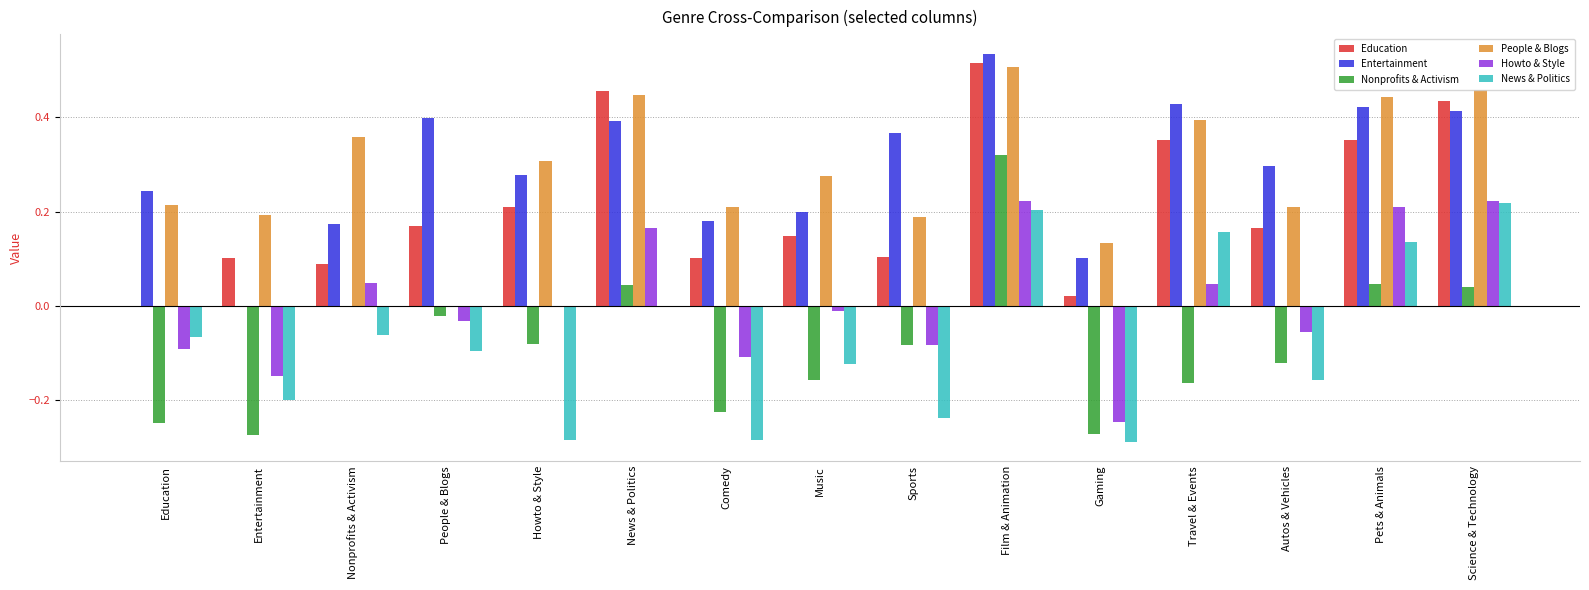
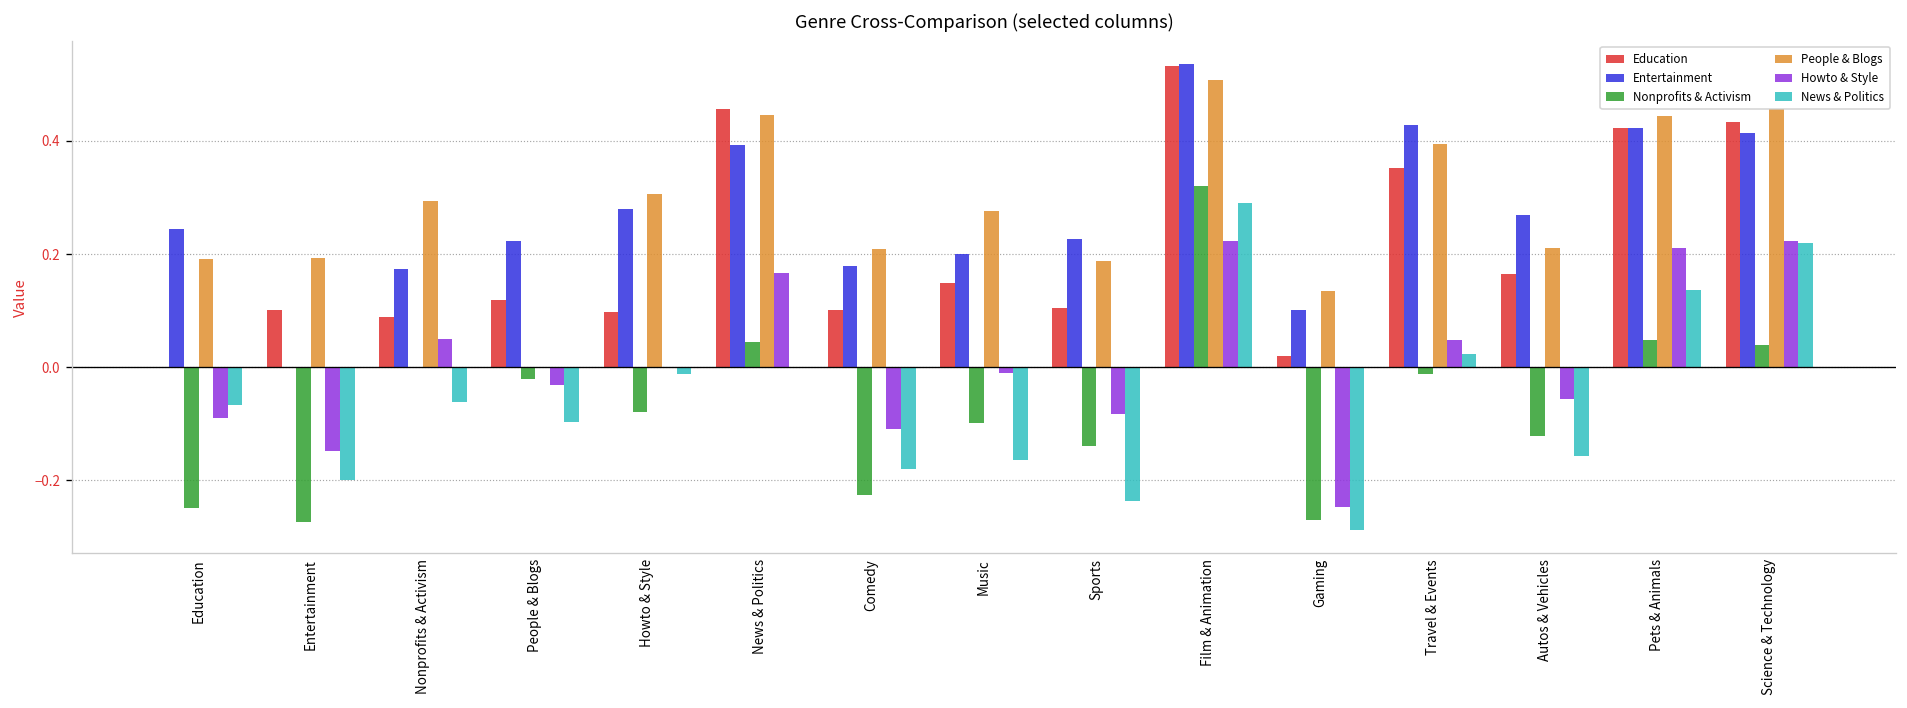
People & Blogs, Education: 0.21 -> 0.19
People & Blogs, Nonprofits & Activism: 0.36 -> 0.29
Education, People & Blogs: 0.17 -> 0.12
Entertainment, People & Blogs: 0.40 -> 0.22
Education, Howto & Style: 0.21 -> 0.10
News & Politics, Howto & Style: -0.28 -> -0.01
News & Politics, Comedy: -0.28 -> -0.18
Nonprofits & Activism, Music: -0.16 -> -0.10
News & Politics, Music: -0.12 -> -0.16
Entertainment, Sports: 0.37 -> 0.23
Nonprofits & Activism, Sports: -0.08 -> -0.14
Education, Film & Animation: 0.51 -> 0.53
News & Politics, Film & Animation: 0.20 -> 0.29
Nonprofits & Activism, Travel & Events: -0.16 -> -0.01
News & Politics, Travel & Events: 0.16 -> 0.02
Entertainment, Autos & Vehicles: 0.30 -> 0.27
Education, Pets & Animals: 0.35 -> 0.42
